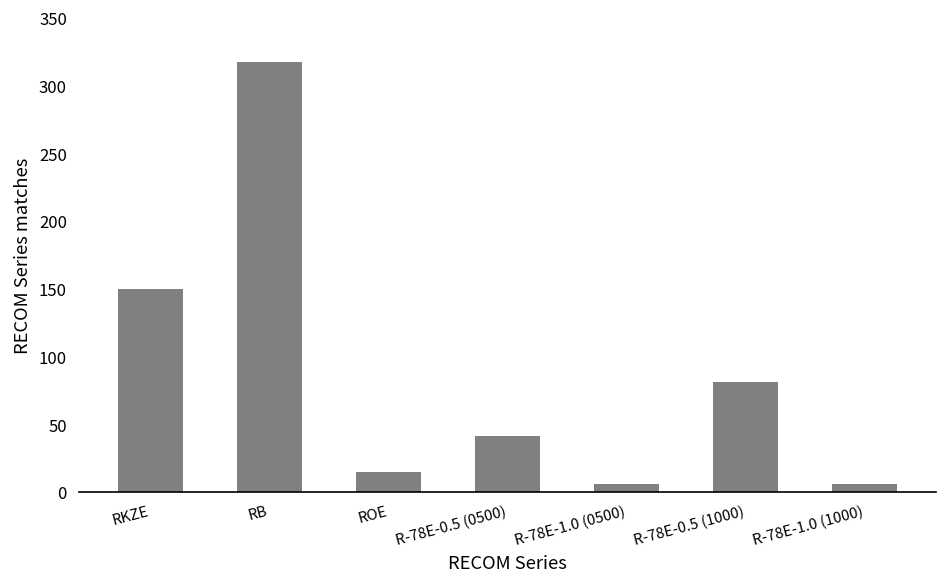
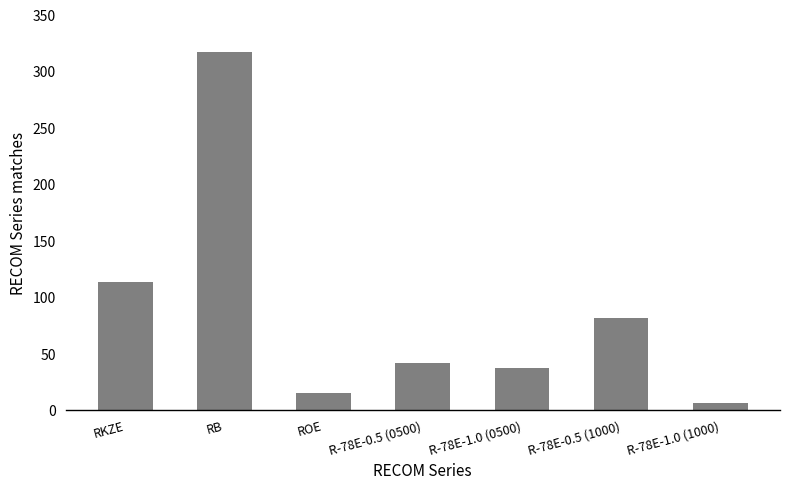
RKZE: 150 -> 113
R-78E-1.0 (0500): 6 -> 37
